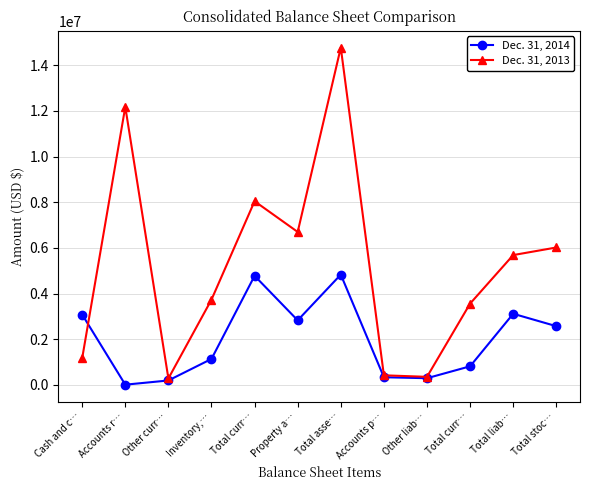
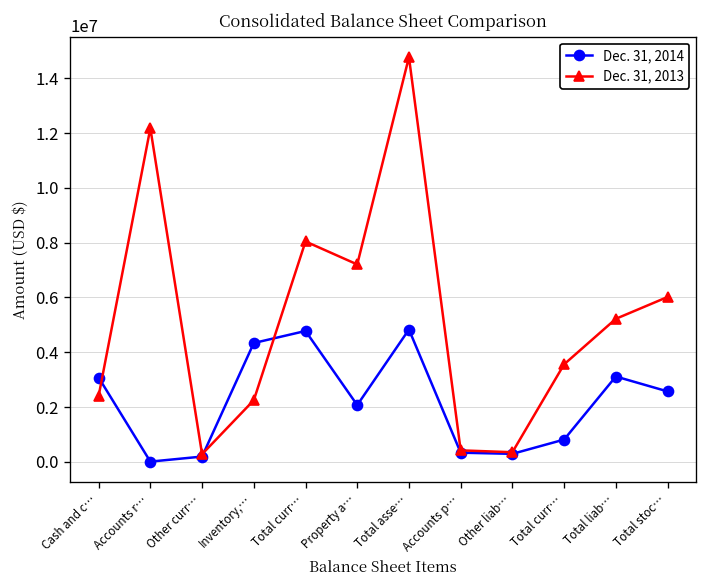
Dec. 31, 2013, Cash and c…: 1200000 -> 2400000
Dec. 31, 2014, Inventory,…: 1100000 -> 4300000
Dec. 31, 2013, Inventory,…: 3700000 -> 2300000
Dec. 31, 2014, Property a…: 2800000 -> 2100000
Dec. 31, 2013, Property a…: 6700000 -> 7200000
Dec. 31, 2013, Total liab…: 5700000 -> 5200000
